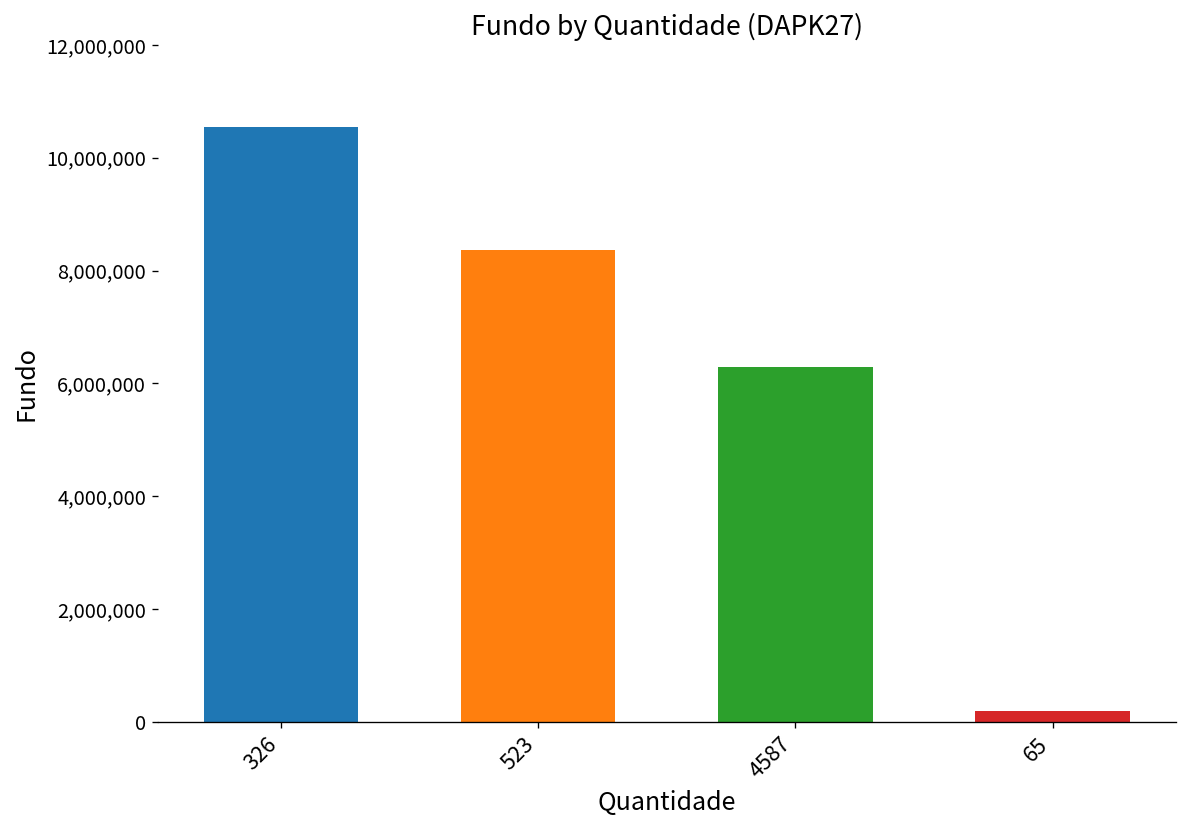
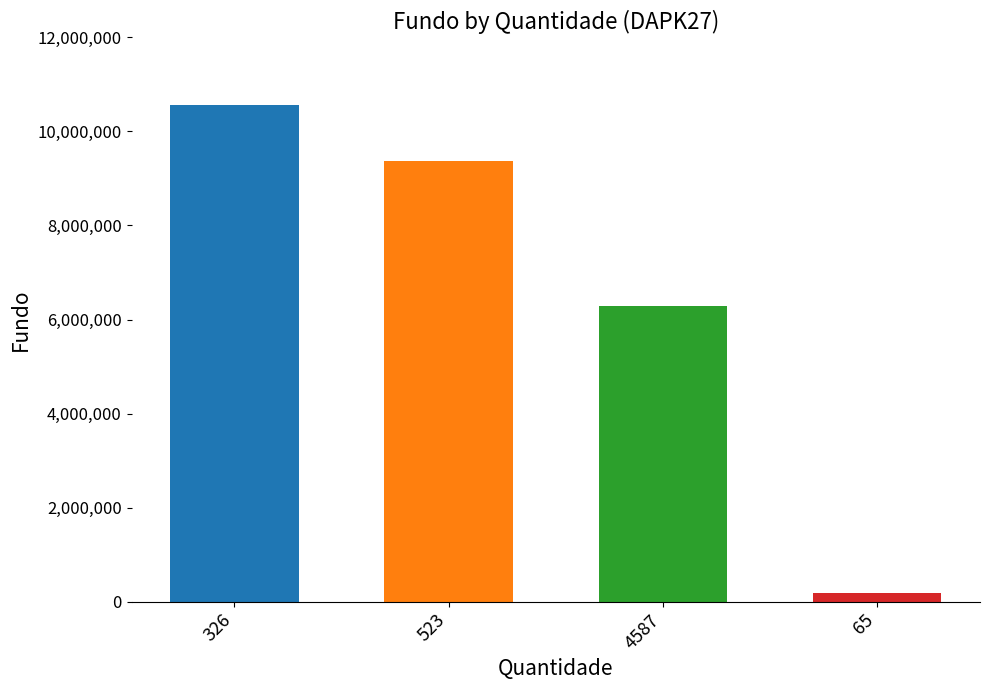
523: 8,400,000 -> 9,400,000
